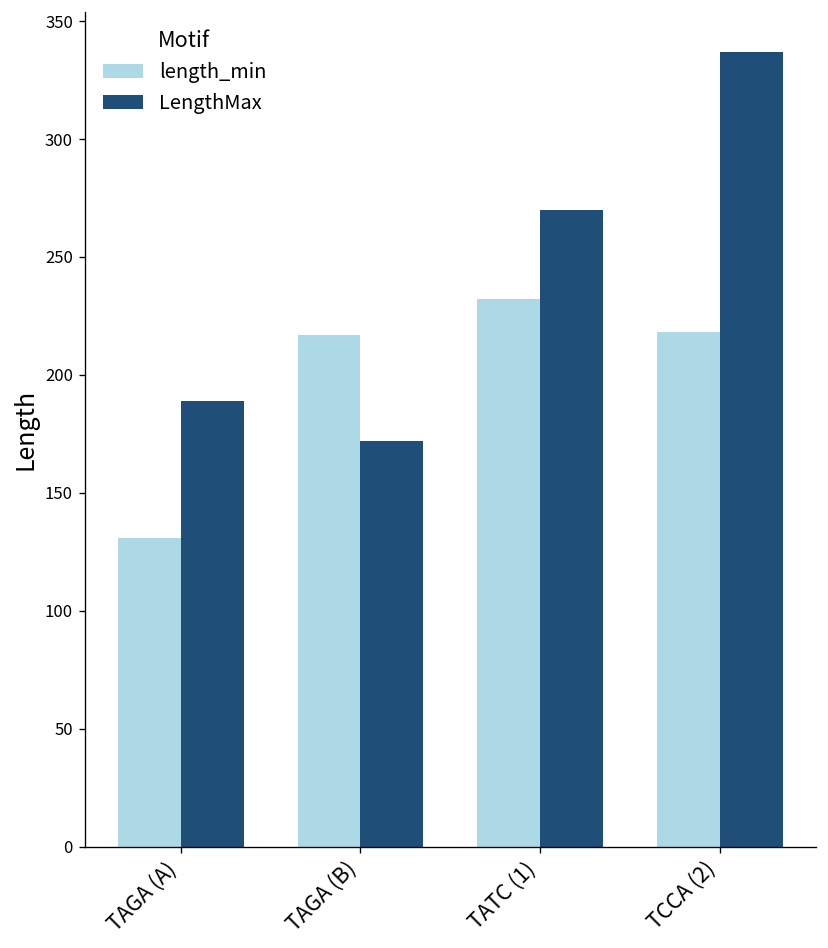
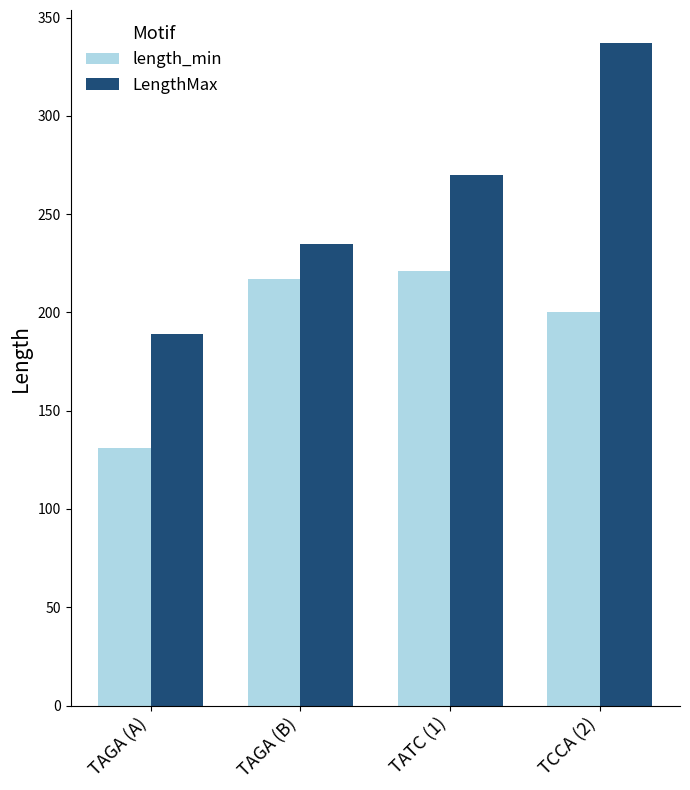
LengthMax, TAGA (B): 172 -> 235
length_min, TATC (1): 232 -> 221
length_min, TCCA (2): 218 -> 200
